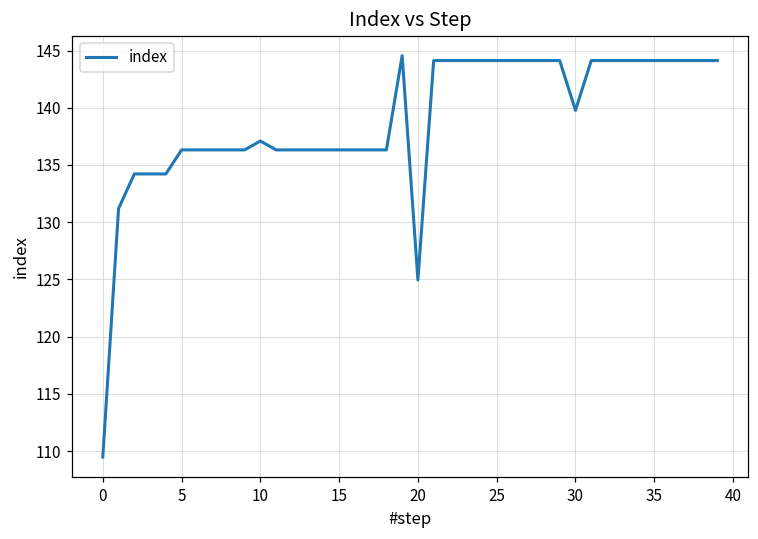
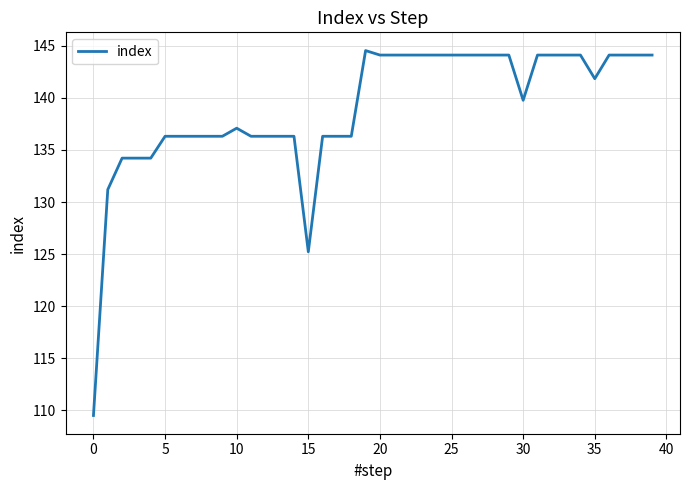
15: 136.3 -> 125.2
20: 124.9 -> 144.1
35: 144.1 -> 141.9
